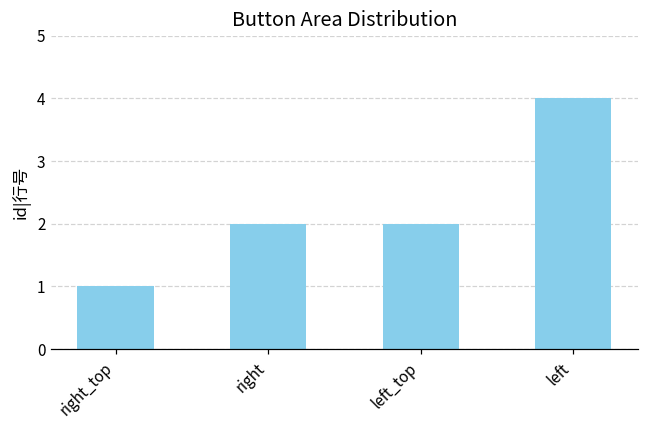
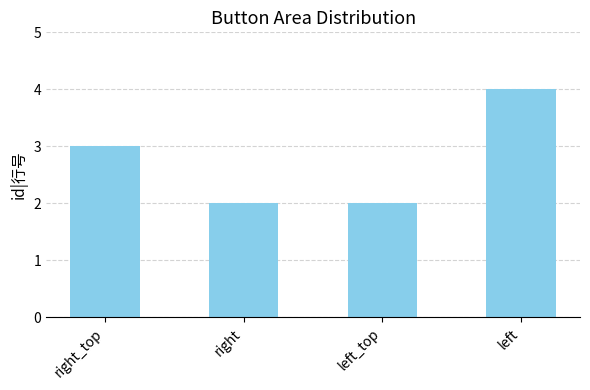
right_top: 1 -> 3
